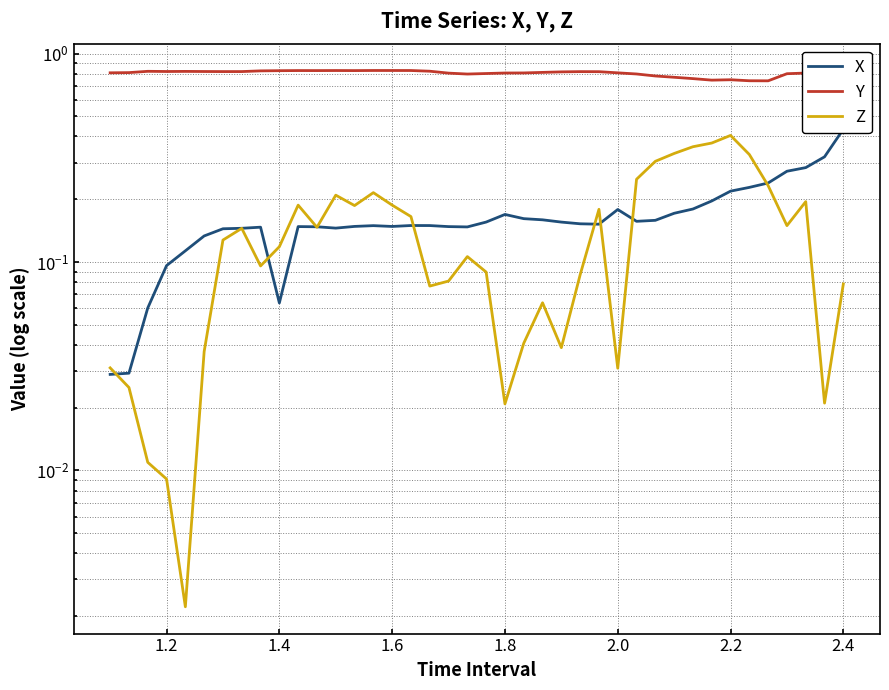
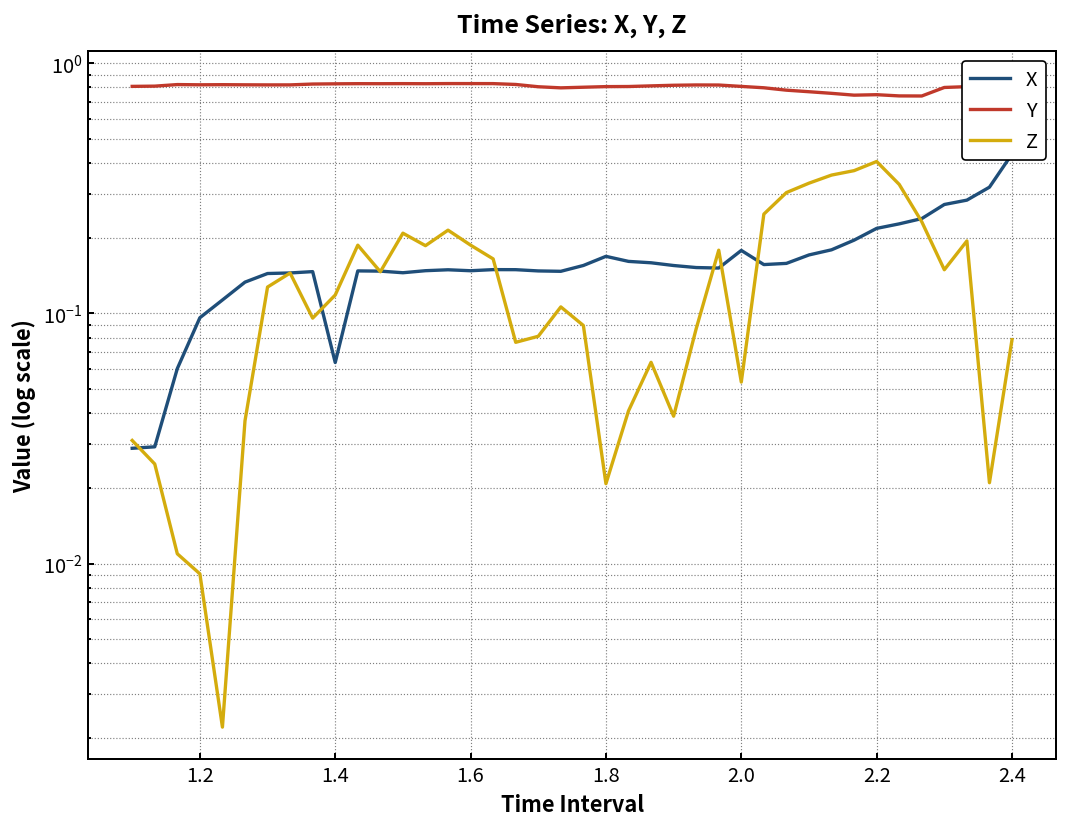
Z, 2.0: 0.031 -> 0.053
